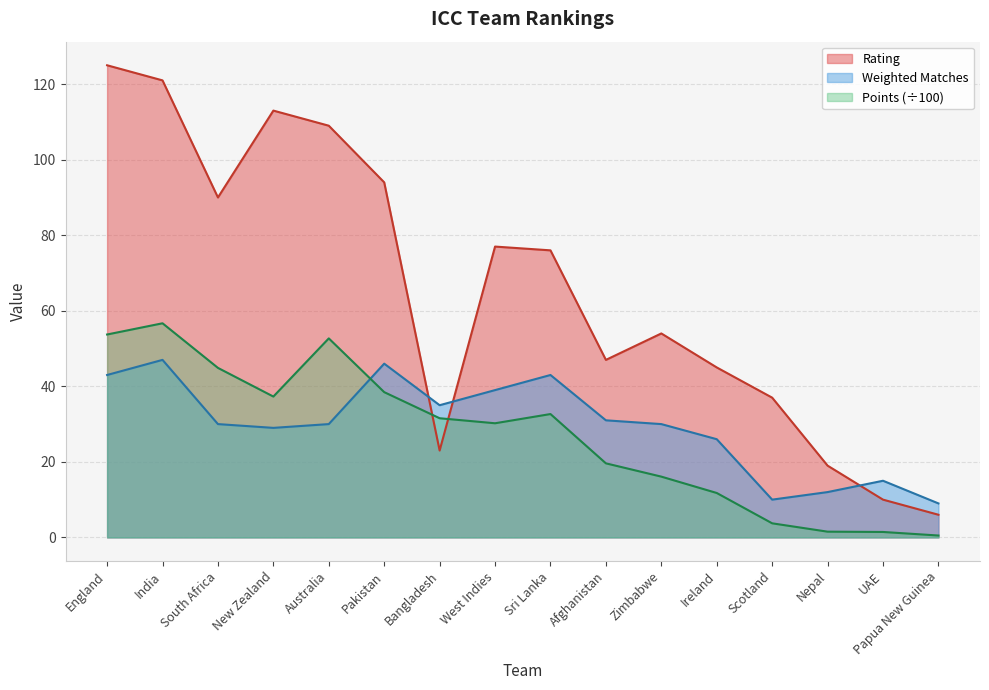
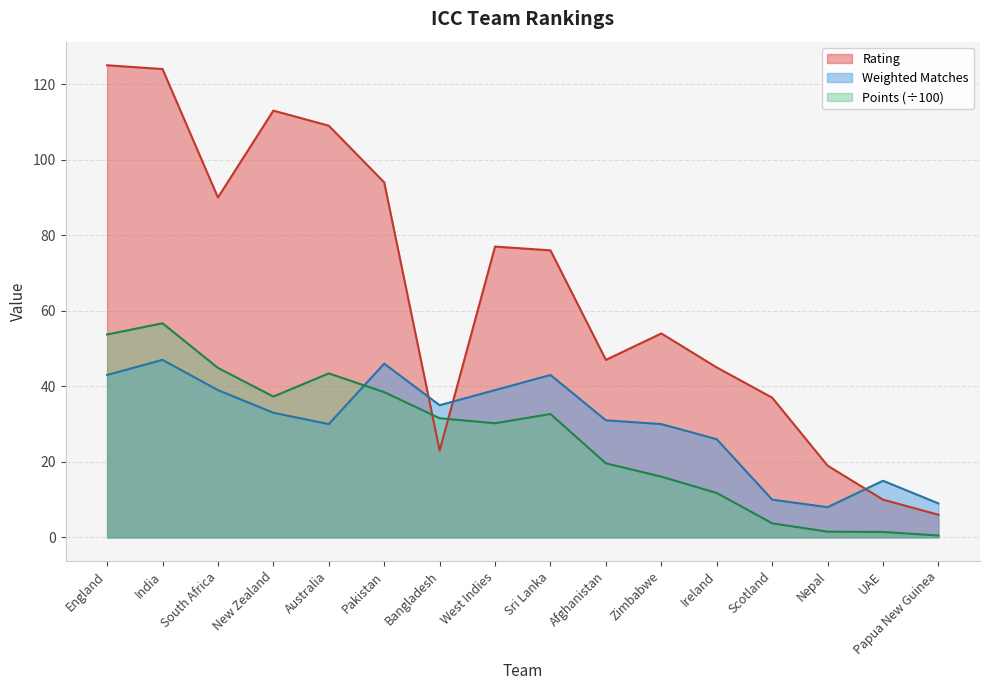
Rating, India: 121 -> 124
Weighted Matches, South Africa: 30 -> 39
Weighted Matches, New Zealand: 29 -> 33
Points (÷100), Australia: 53 -> 43
Weighted Matches, Nepal: 12 -> 8
